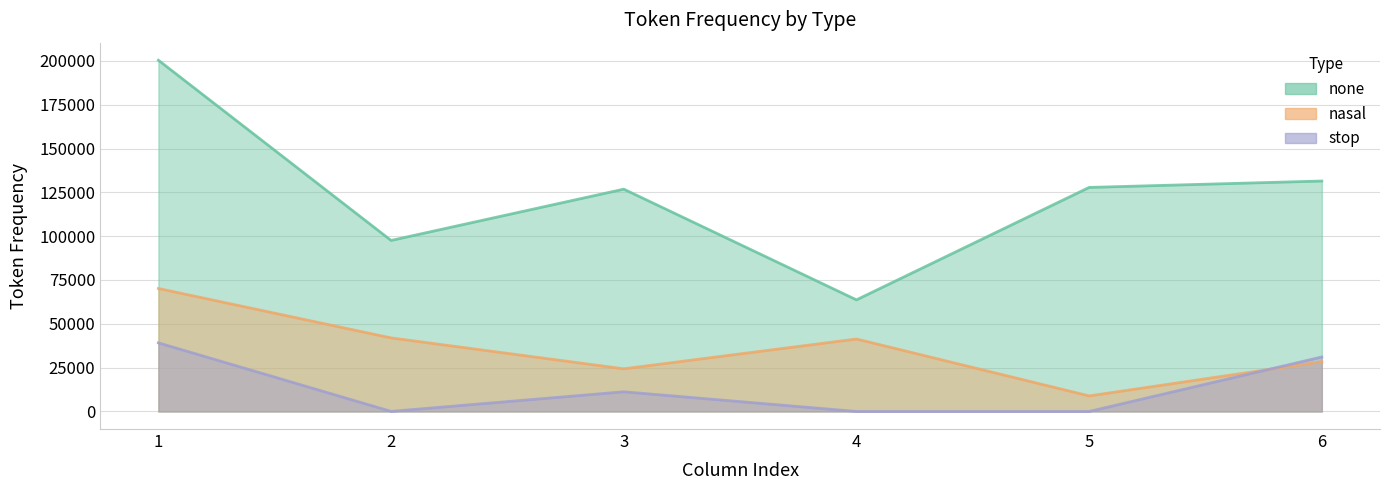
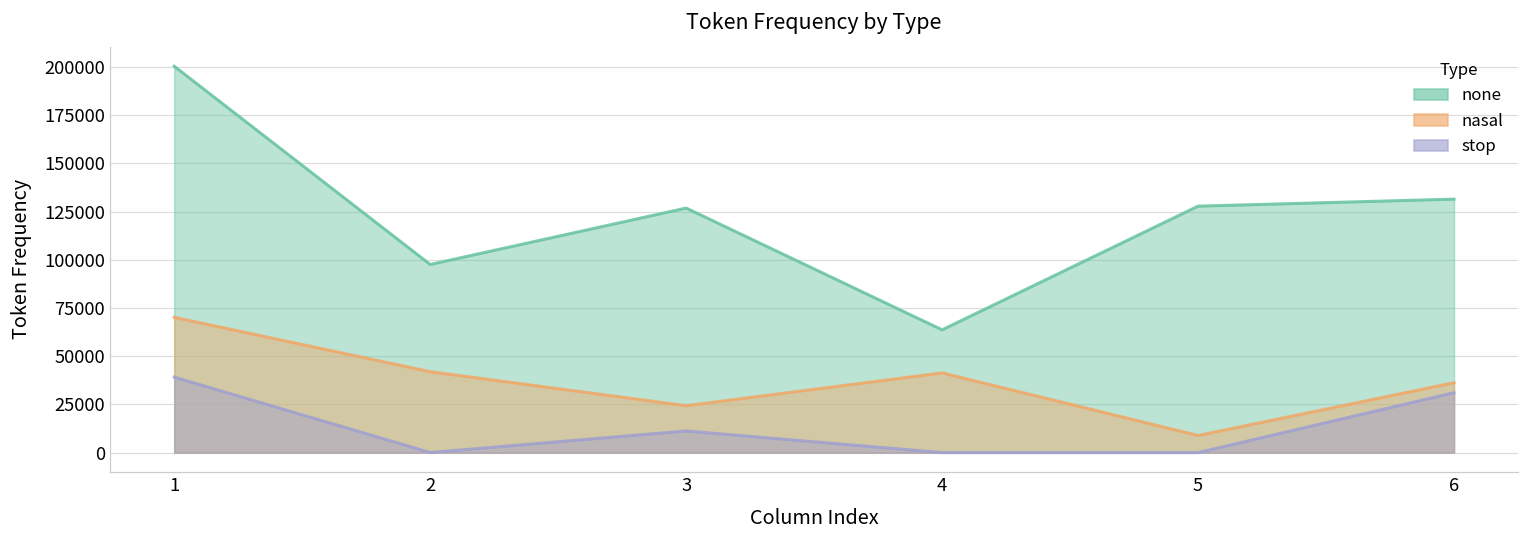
nasal, 6: 28000 -> 36000
